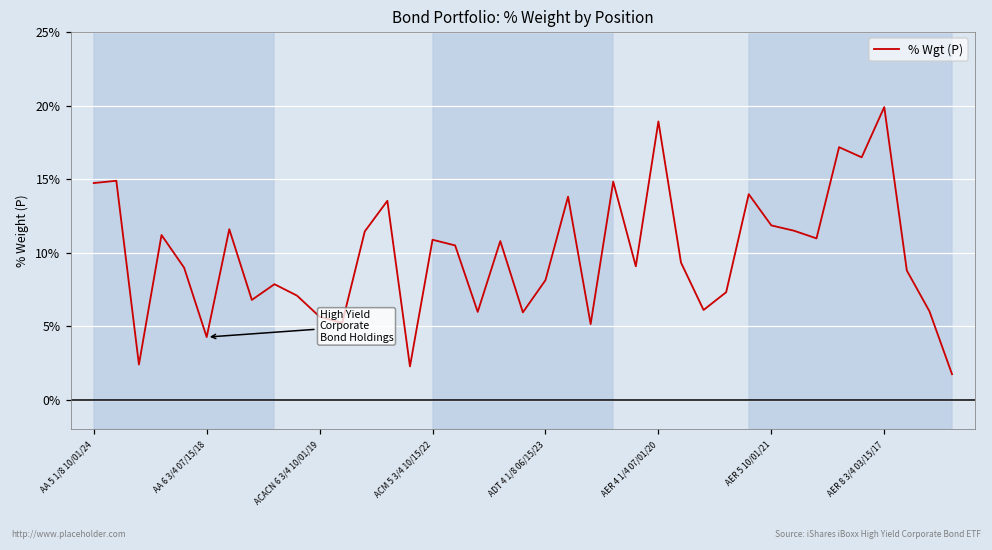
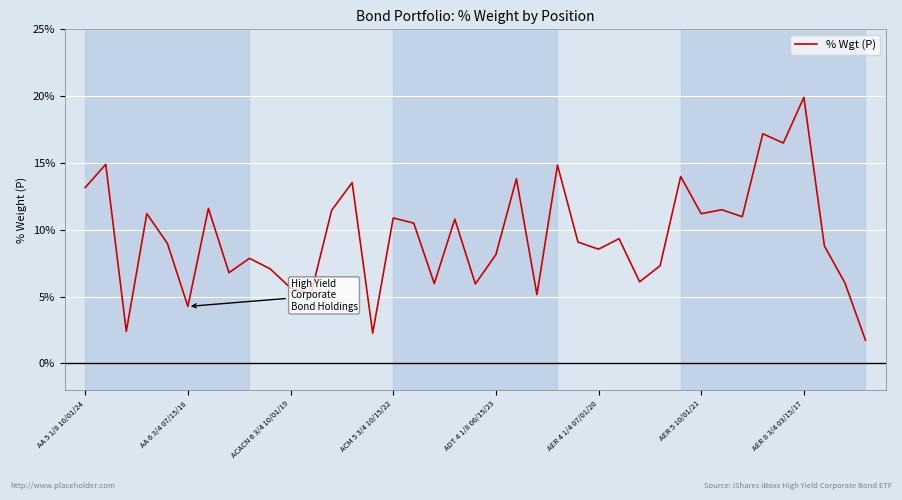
AA 5 1/8 10/01/24: 14.7% -> 13.2%
AER 4 1/4 07/01/20: 18.9% -> 8.6%
AER 5 10/01/21: 11.9% -> 11.2%
